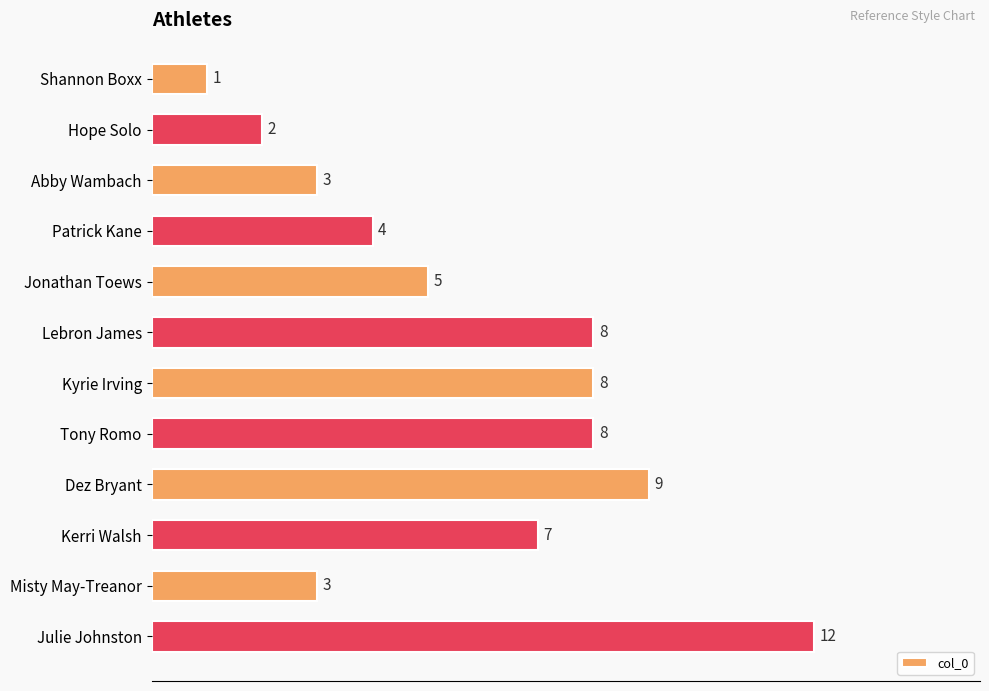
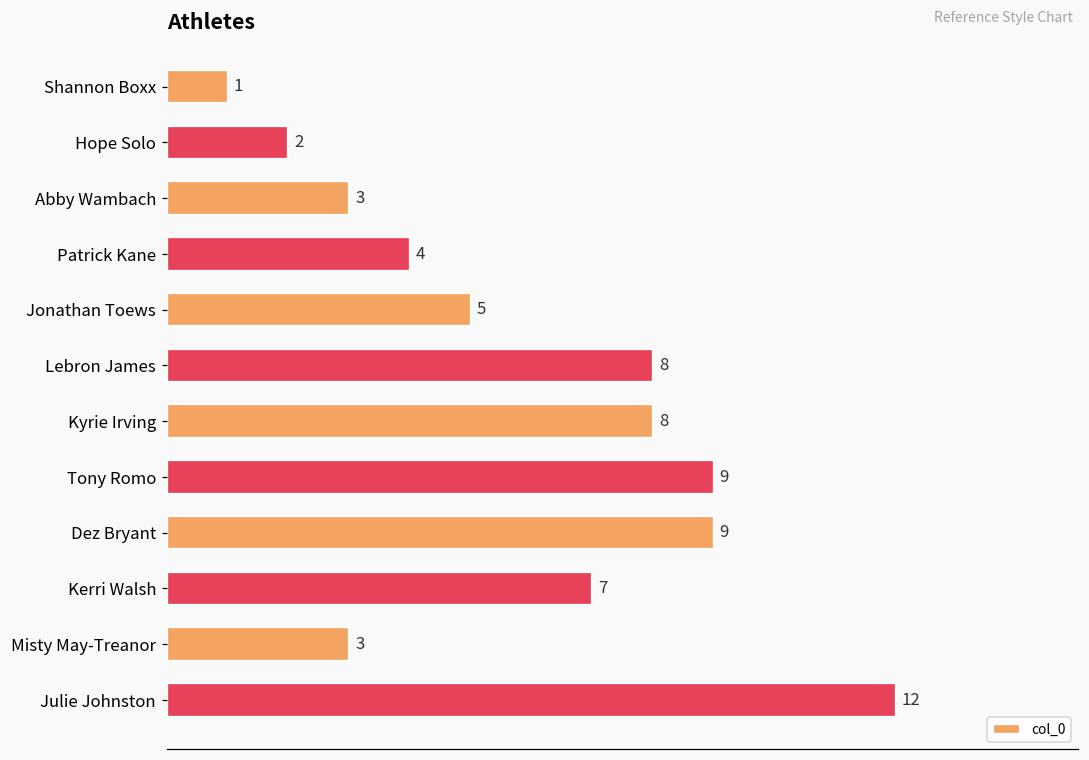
Tony Romo: 8 -> 9
